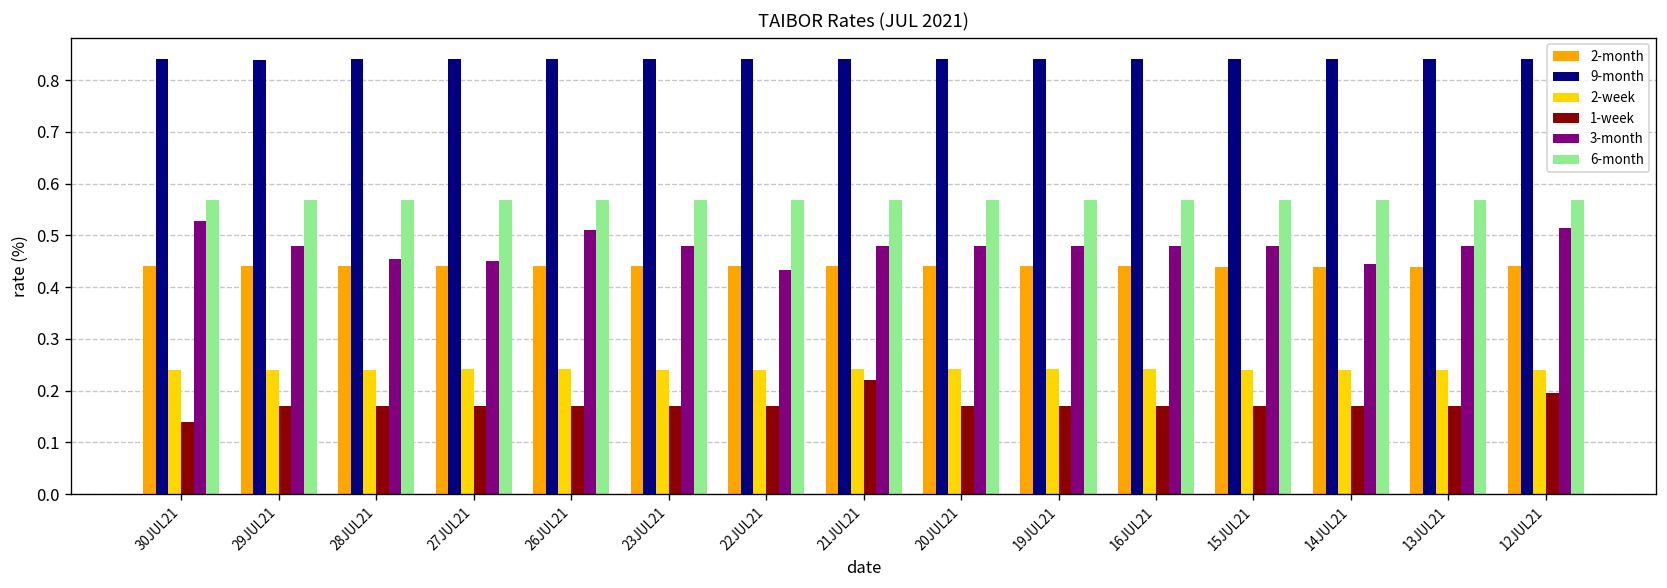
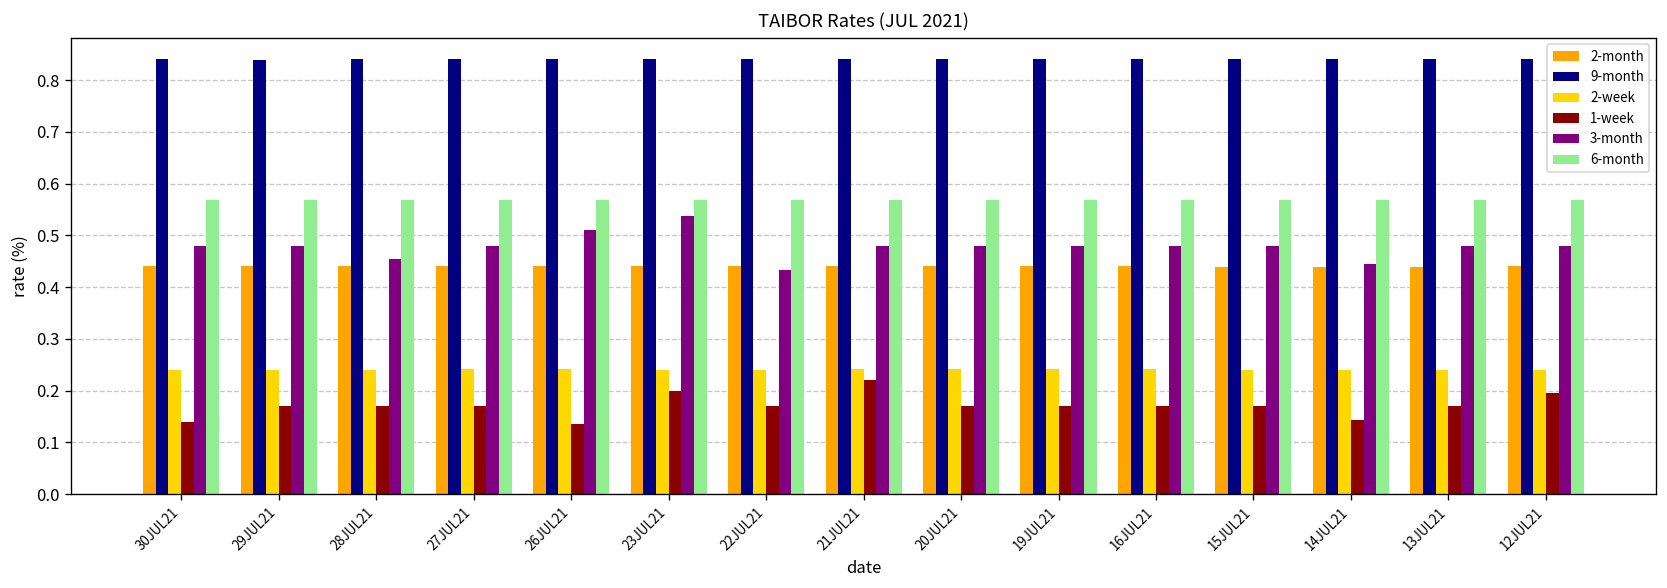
3-month, 30JUL21: 0.53 -> 0.48
3-month, 27JUL21: 0.45 -> 0.48
1-week, 26JUL21: 0.17 -> 0.14
1-week, 23JUL21: 0.17 -> 0.20
3-month, 23JUL21: 0.48 -> 0.54
1-week, 14JUL21: 0.17 -> 0.14
3-month, 12JUL21: 0.51 -> 0.48
